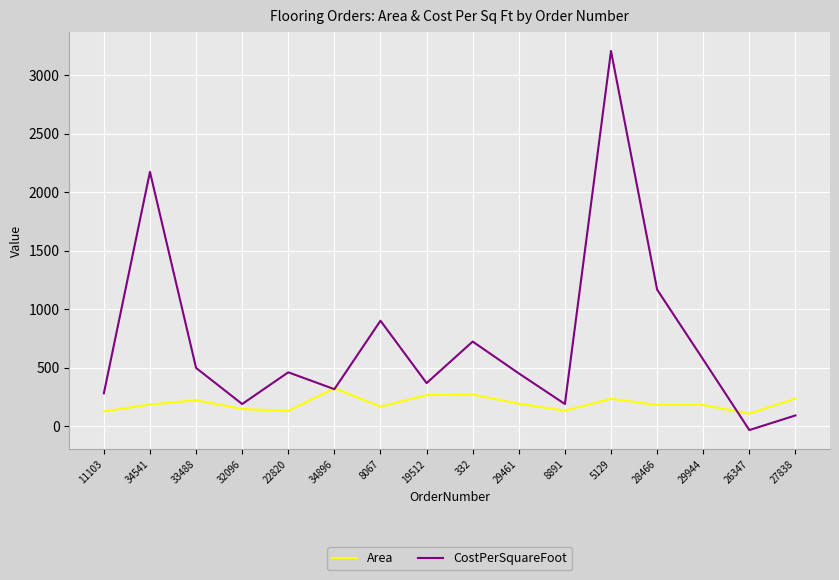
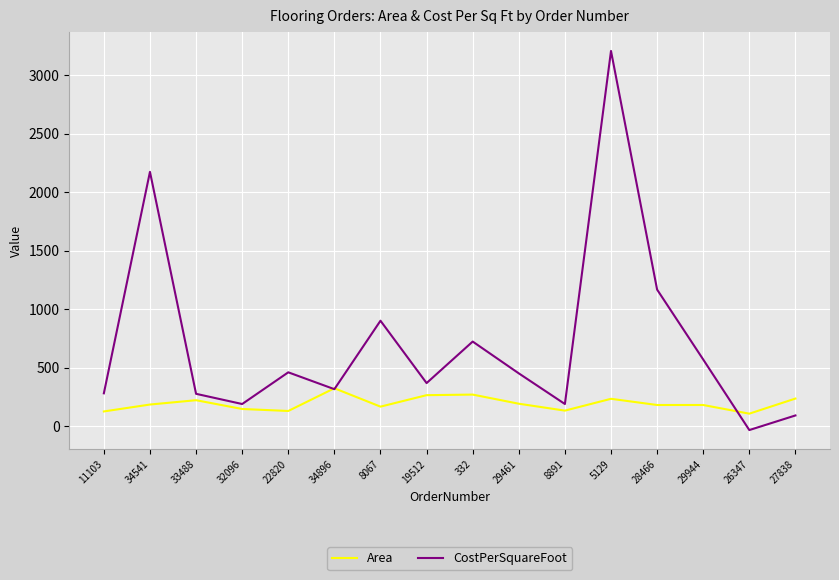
CostPerSquareFoot, 33488: 500 -> 280
